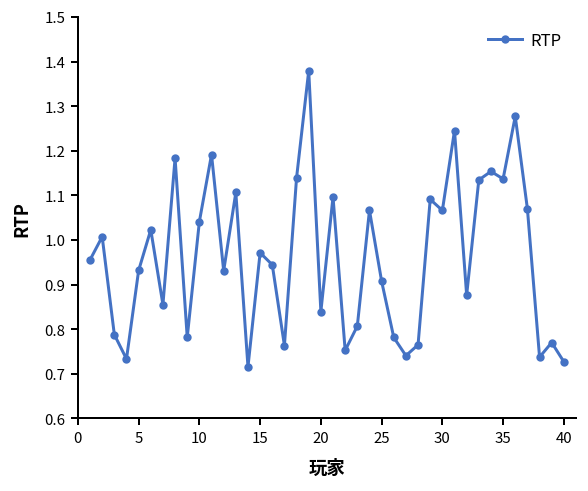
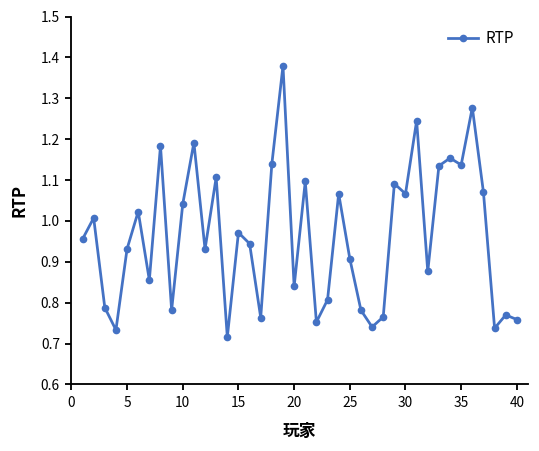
40: 0.73 -> 0.76
